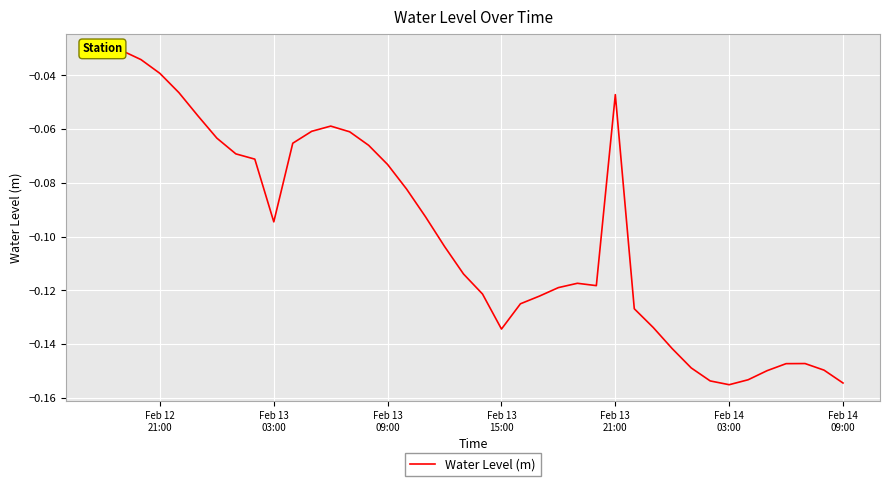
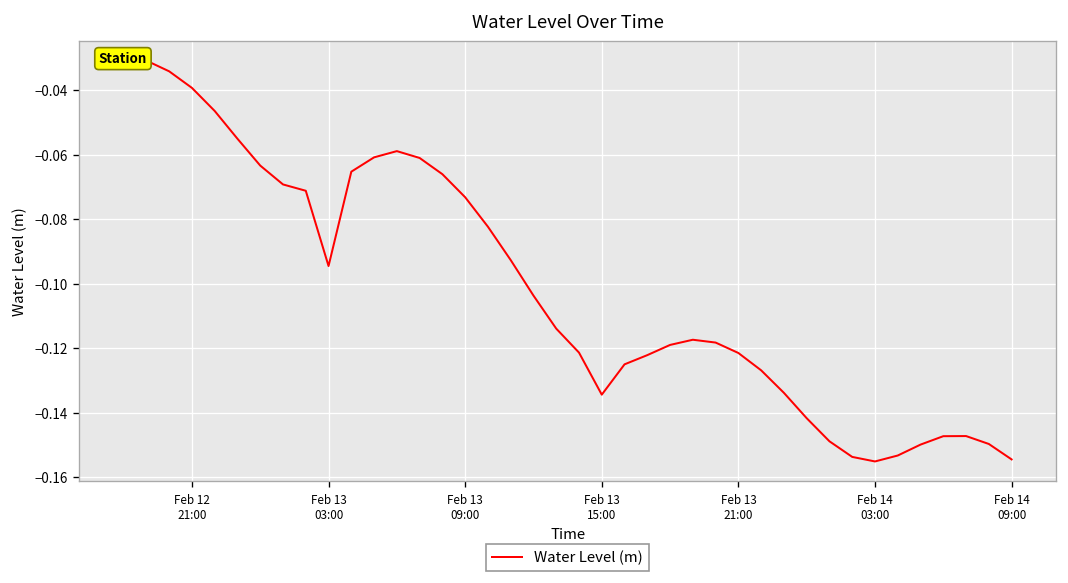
Feb 13 21:00: -0.047 -> -0.121
